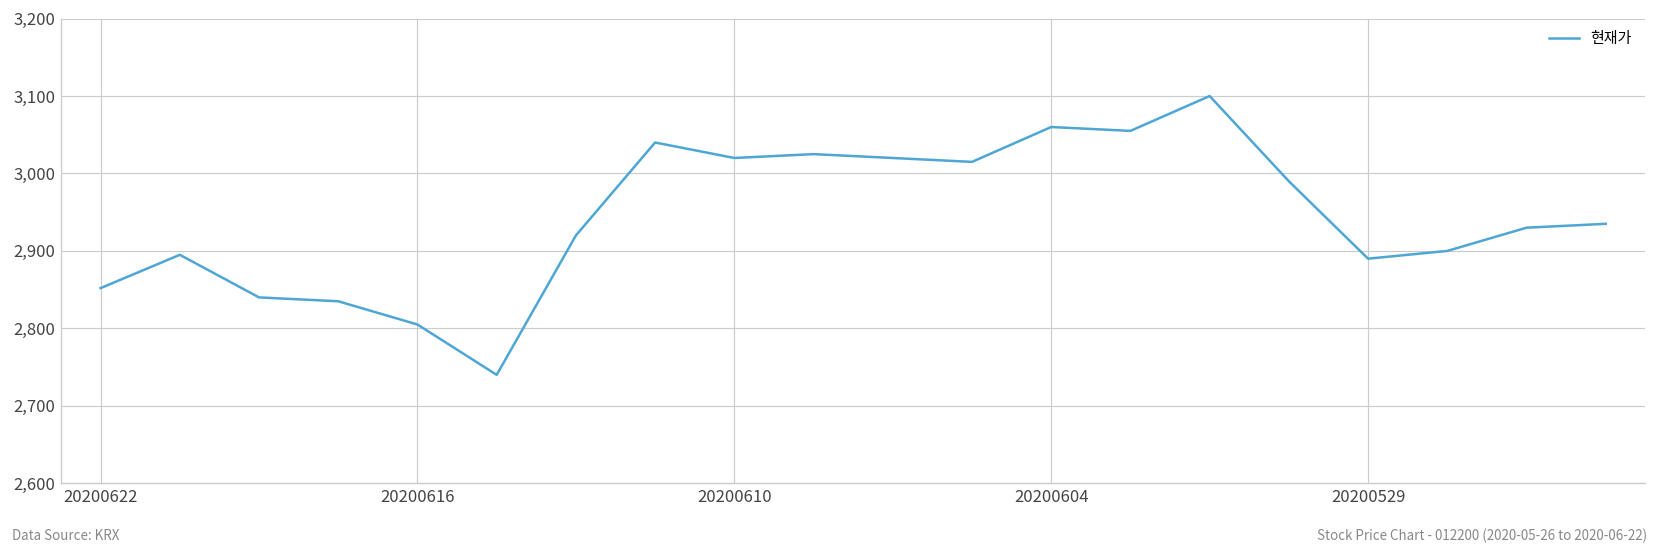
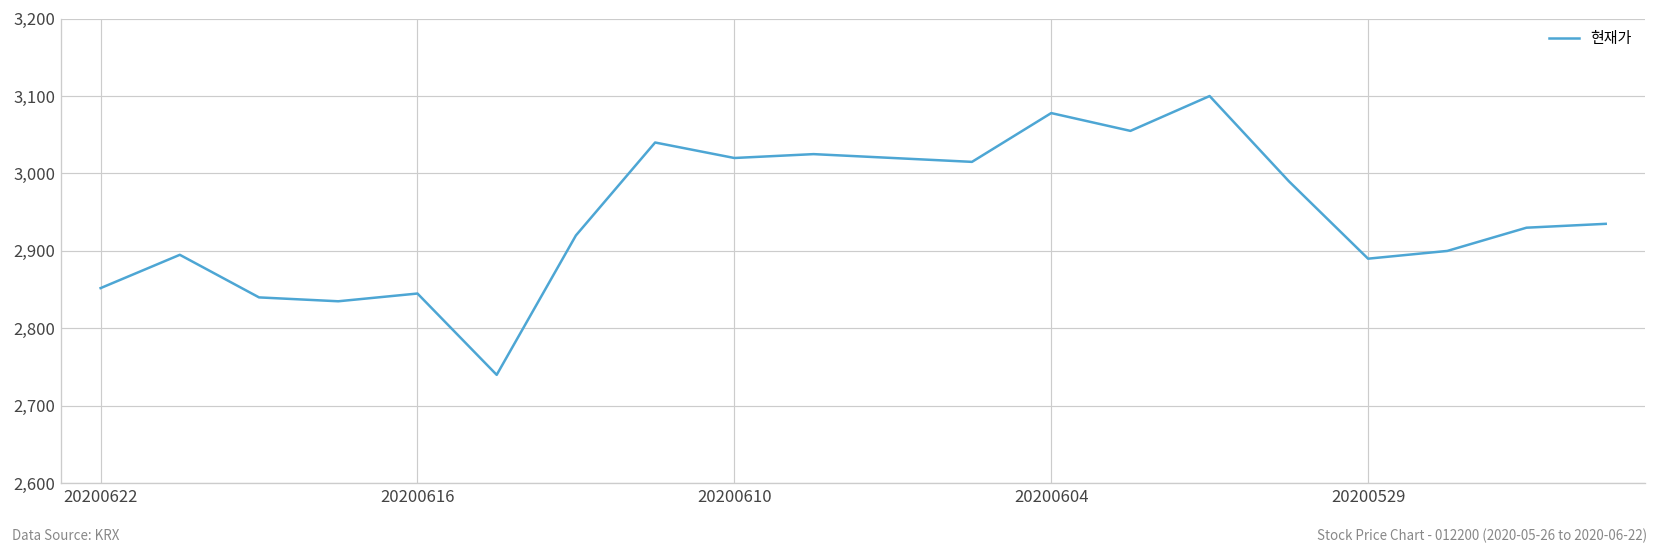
20200616: 2,810 -> 2,850
20200604: 3,060 -> 3,080
